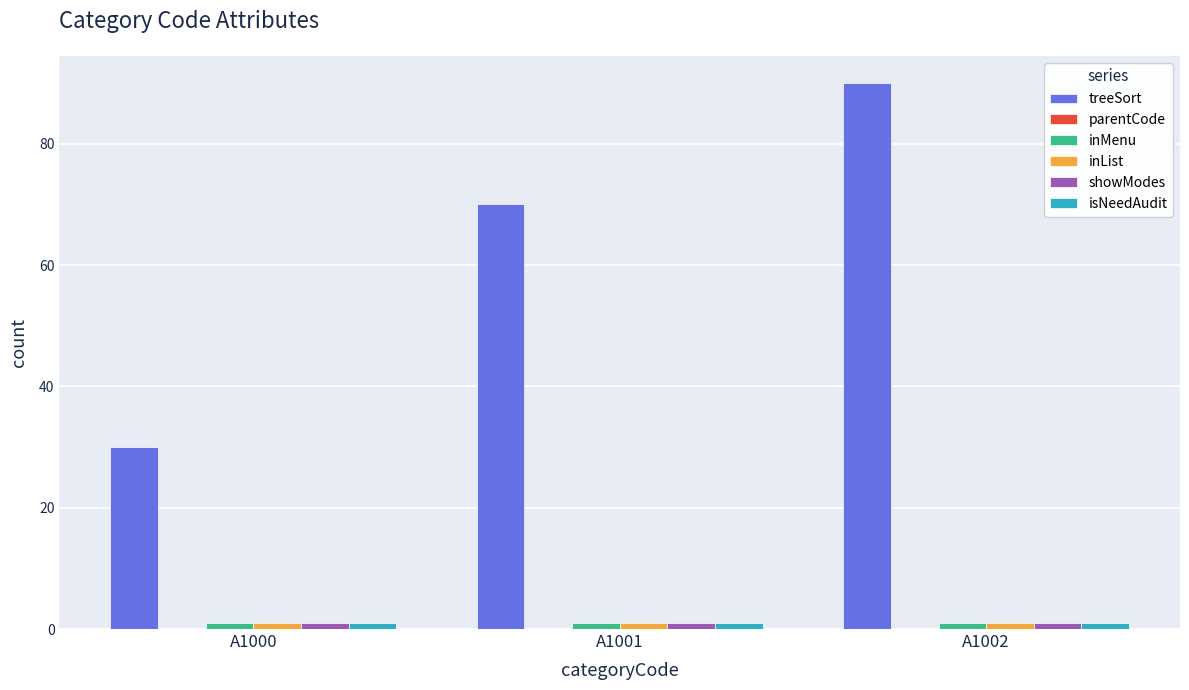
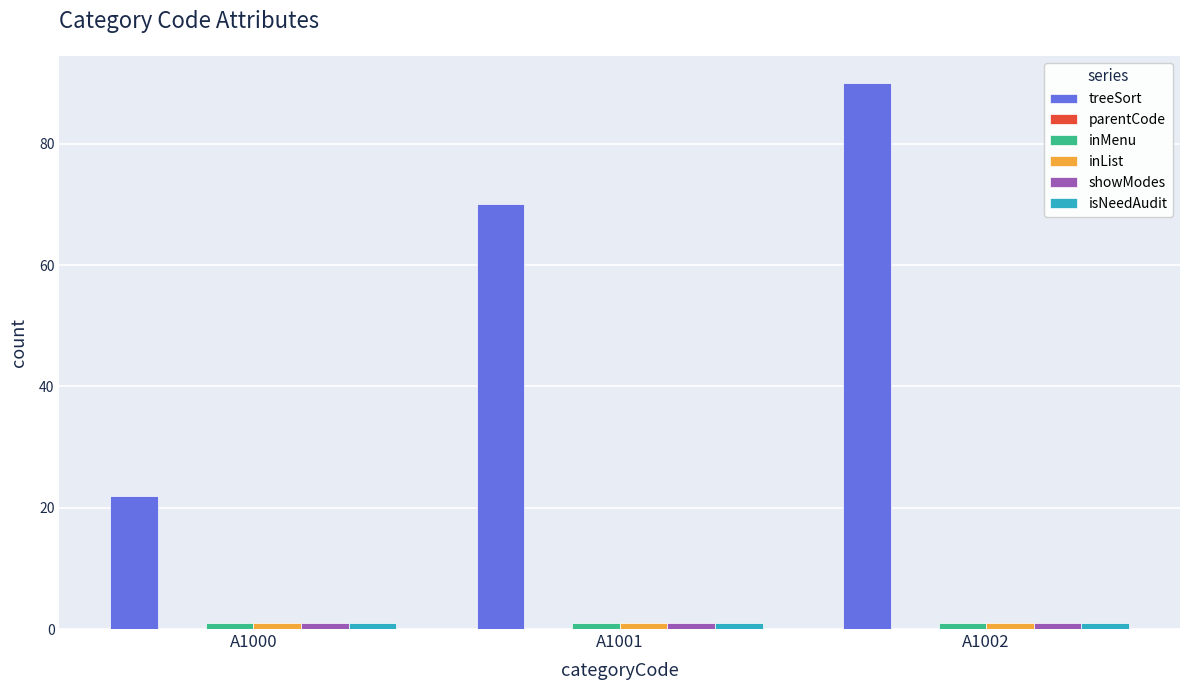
treeSort, A1000: 30 -> 22
